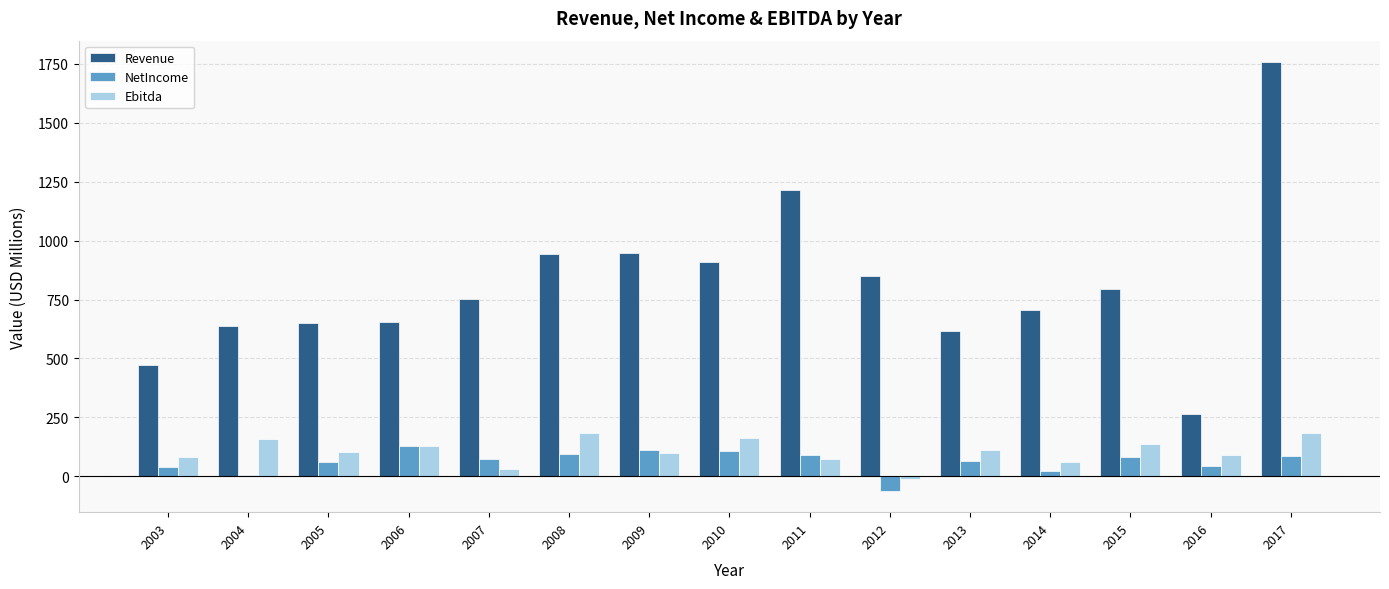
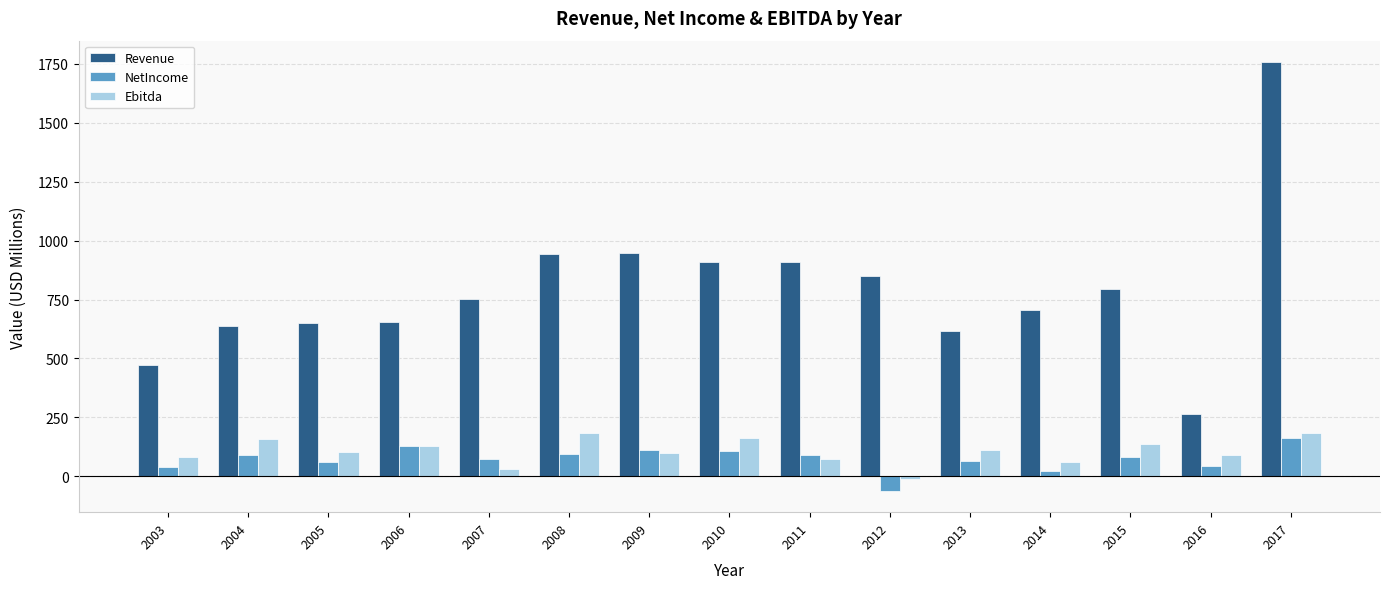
NetIncome, 2004: 10 -> 90
Revenue, 2011: 1210 -> 910
NetIncome, 2017: 90 -> 160
